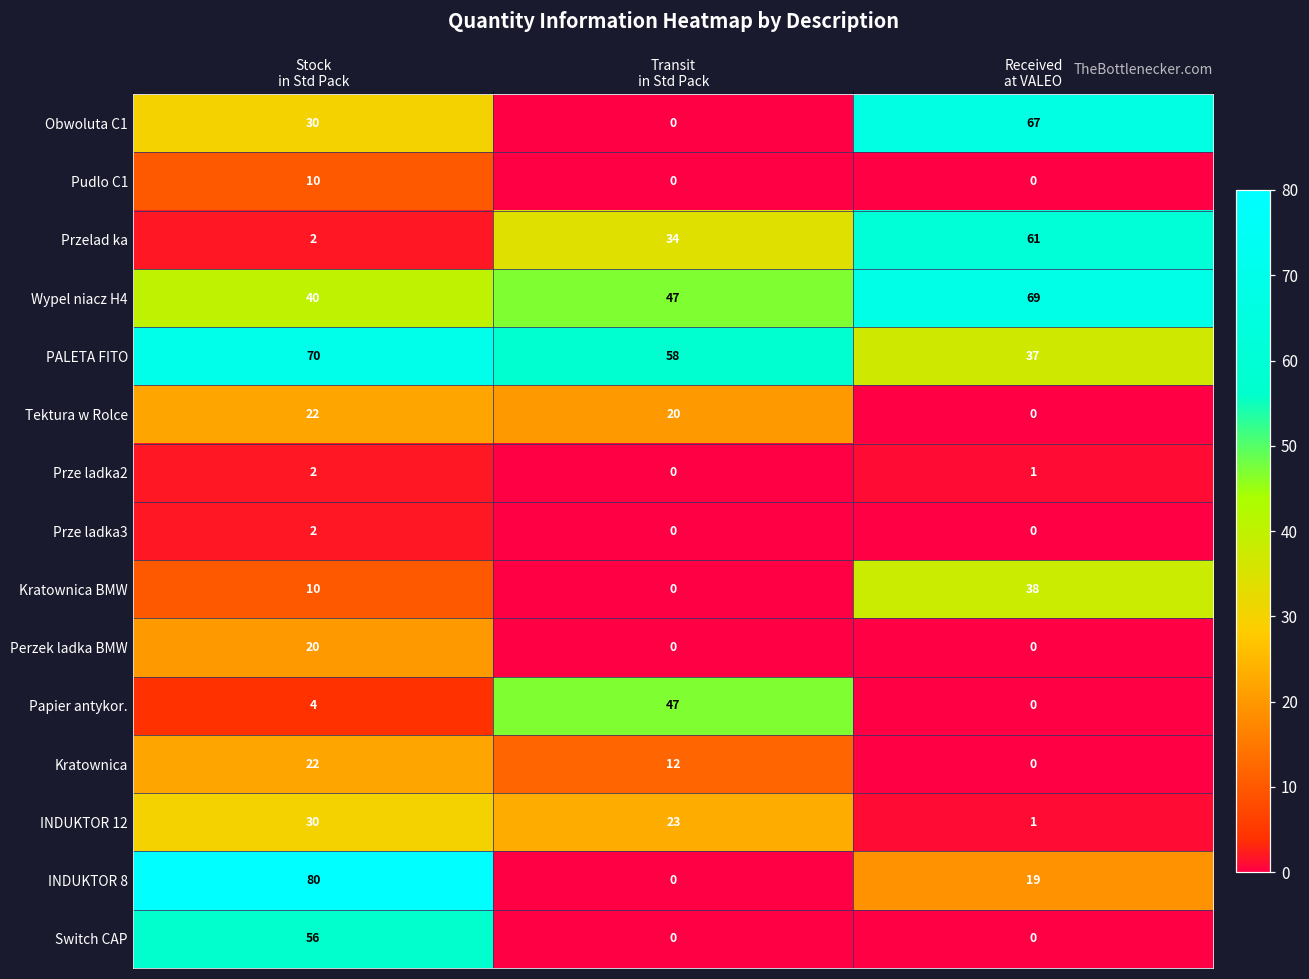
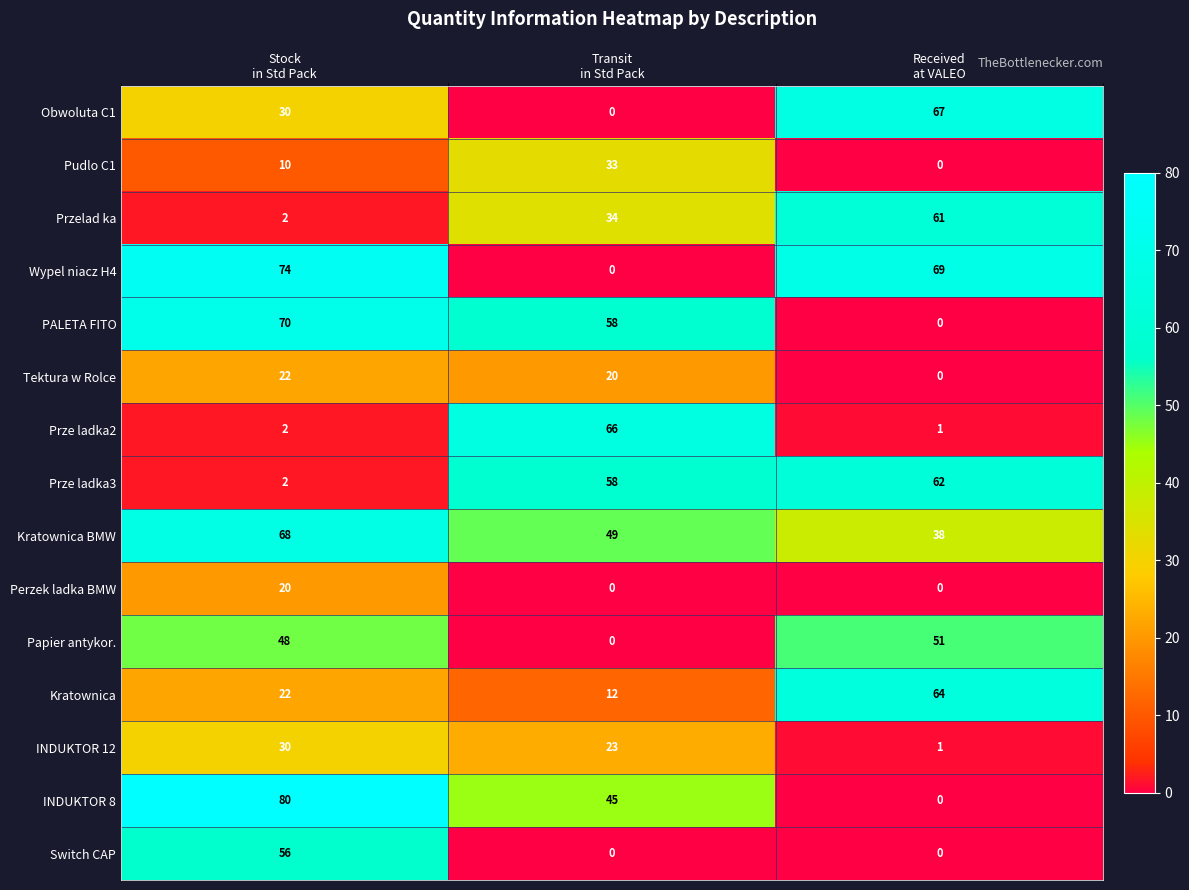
Pudlo C1, Transit in Std Pack: 0 -> 33
Wypel niacz H4, Stock in Std Pack: 40 -> 74
Wypel niacz H4, Transit in Std Pack: 47 -> 0
PALETA FITO, Received at VALEO: 37 -> 0
Prze ladka2, Transit in Std Pack: 0 -> 66
Prze ladka3, Transit in Std Pack: 0 -> 58
Prze ladka3, Received at VALEO: 0 -> 62
Kratownica BMW, Stock in Std Pack: 10 -> 68
Kratownica BMW, Transit in Std Pack: 0 -> 49
Papier antykor., Stock in Std Pack: 4 -> 48
Papier antykor., Transit in Std Pack: 47 -> 0
Papier antykor., Received at VALEO: 0 -> 51
Kratownica, Received at VALEO: 0 -> 64
INDUKTOR 8, Transit in Std Pack: 0 -> 45
INDUKTOR 8, Received at VALEO: 19 -> 0
